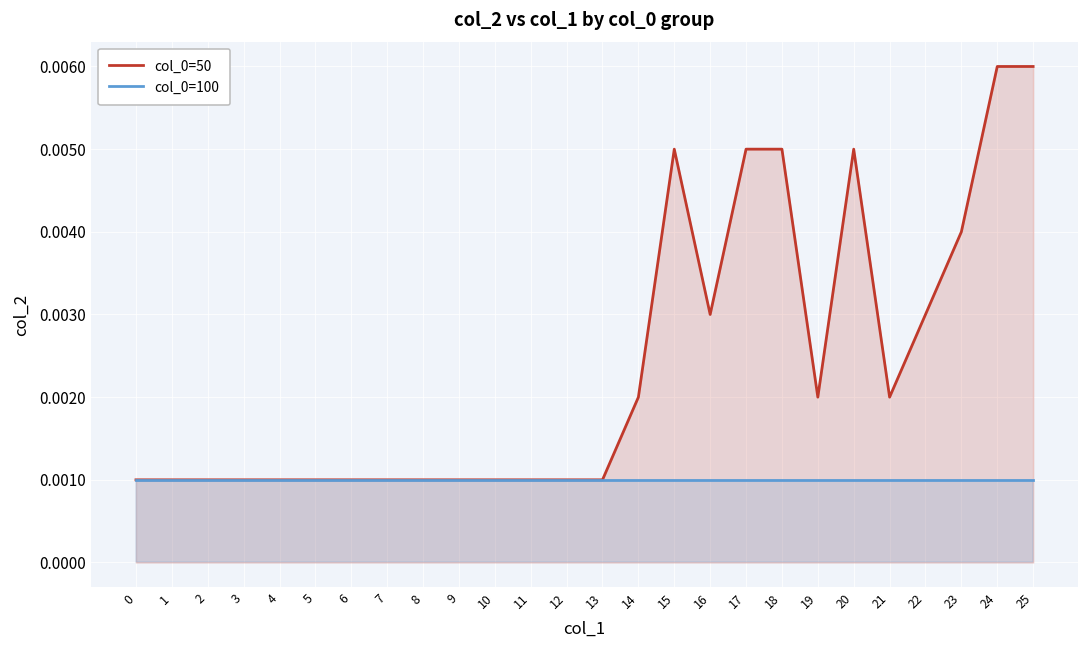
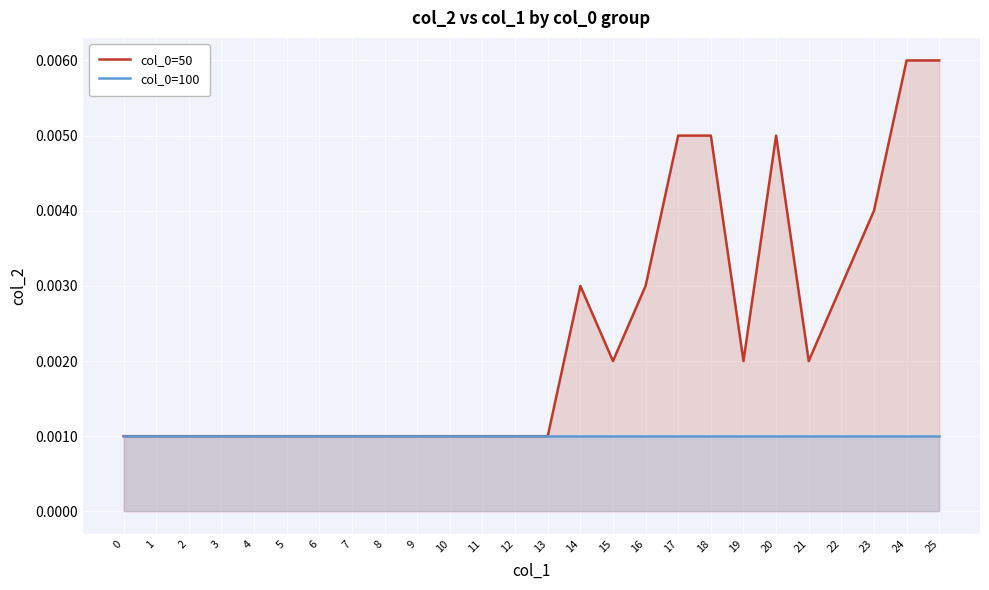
col_0=50, 14: 0.002 -> 0.003
col_0=50, 15: 0.005 -> 0.002
